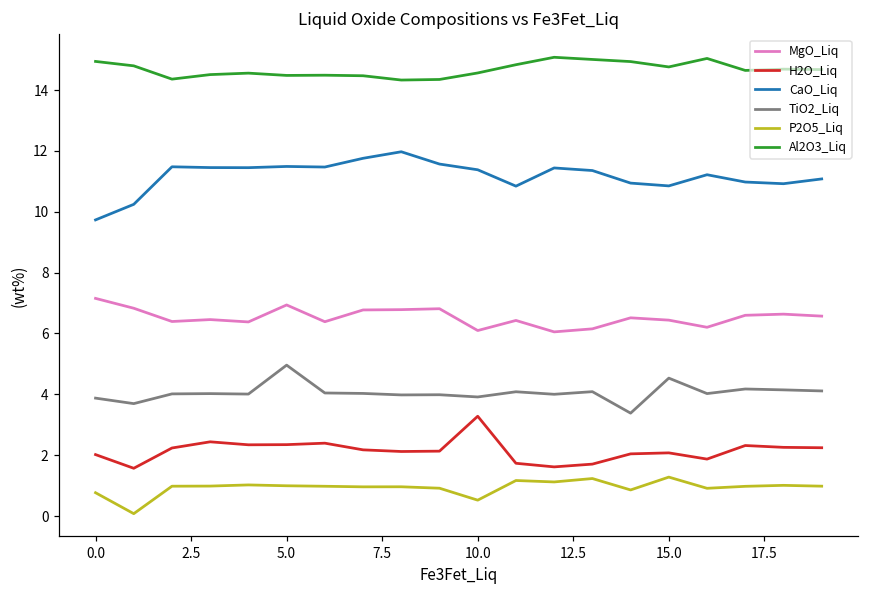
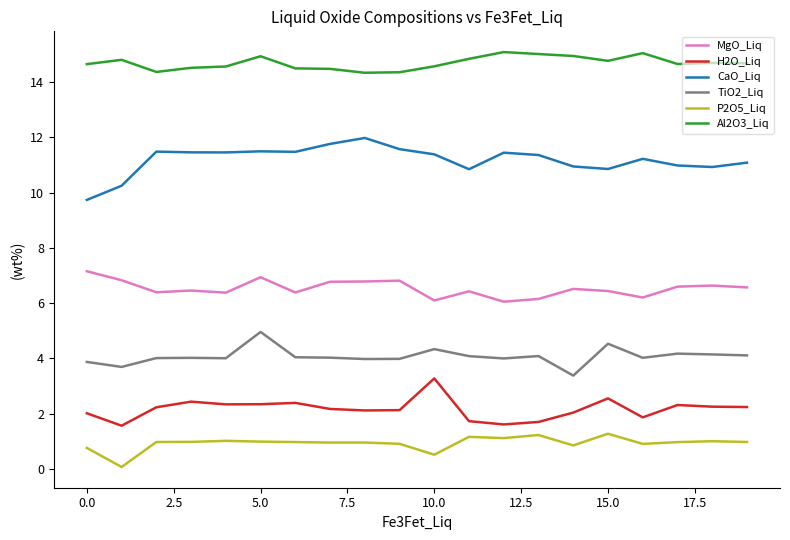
Al2O3_Liq, 0.0: 14.9 -> 14.6
Al2O3_Liq, 5.0: 14.5 -> 14.9
TiO2_Liq, 10.0: 3.9 -> 4.3
H2O_Liq, 15.0: 2.1 -> 2.6
